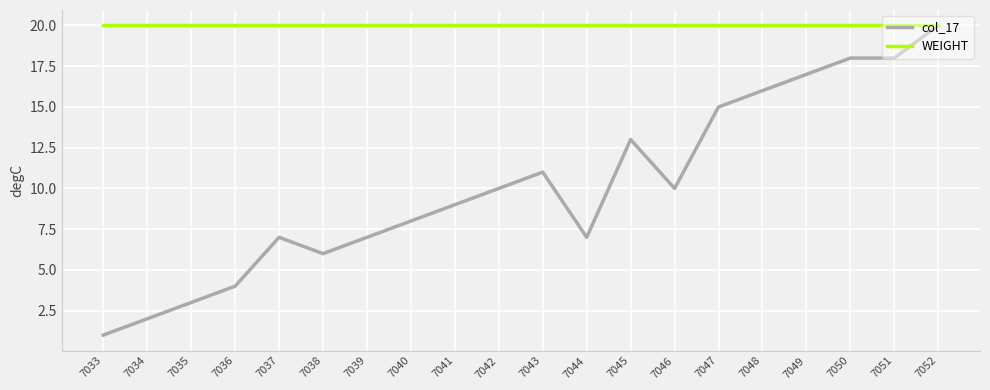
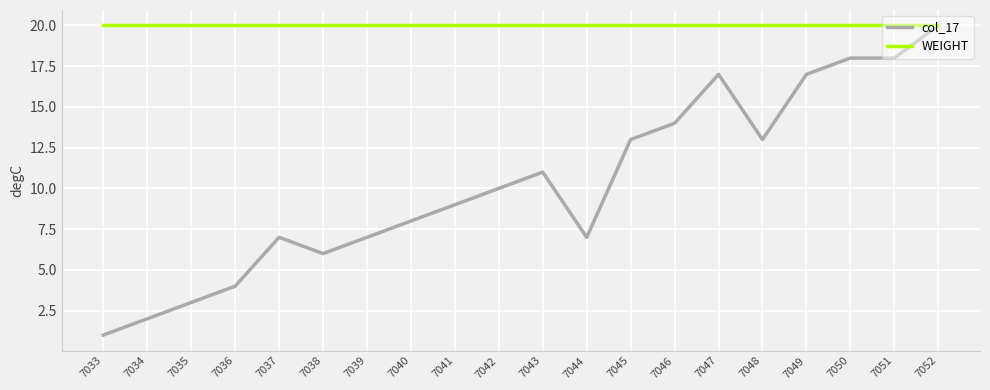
col_17, 7046: 10 -> 14
col_17, 7047: 15 -> 17
col_17, 7048: 16 -> 13
